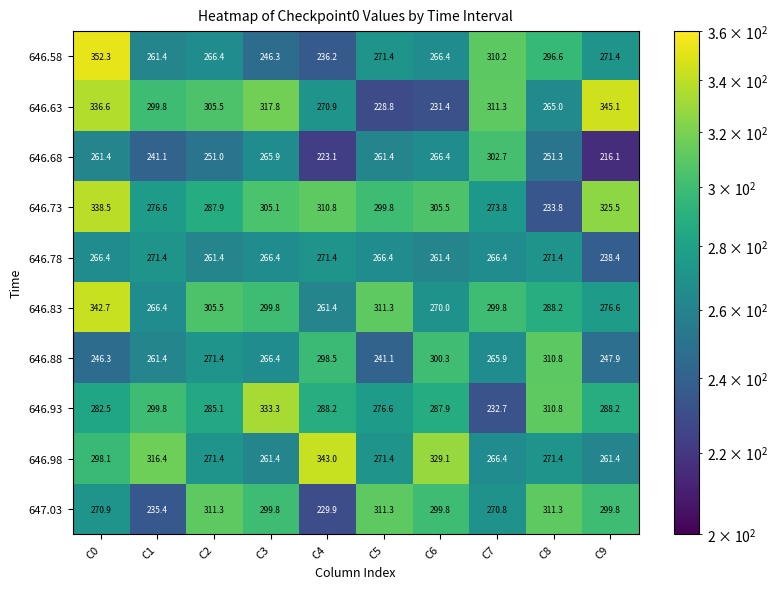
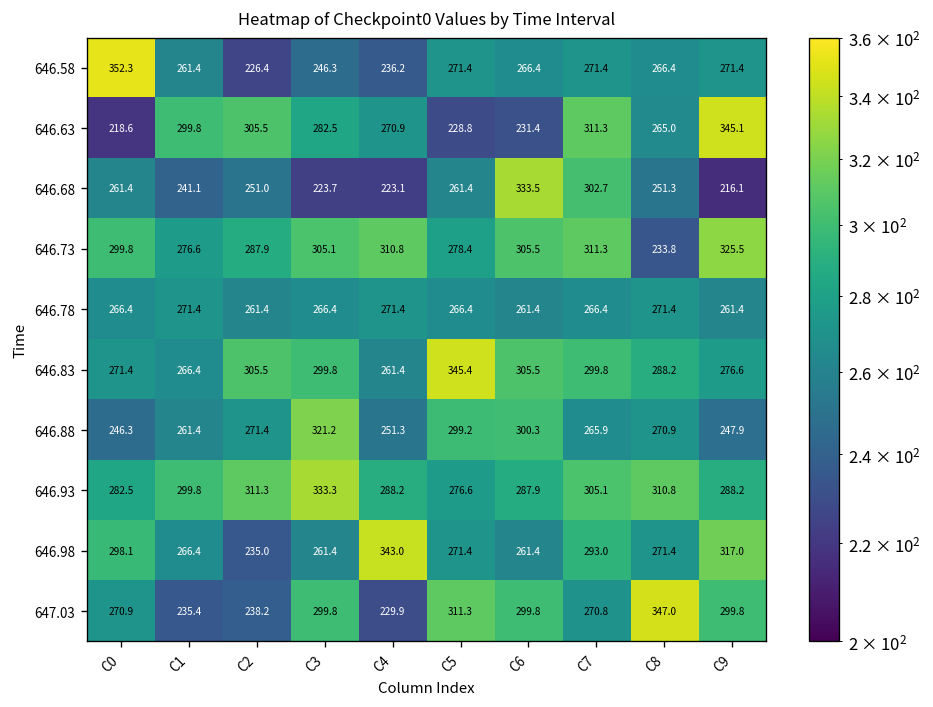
646.58, C2: 266.4 -> 226.4
646.58, C7: 310.2 -> 271.4
646.58, C8: 296.6 -> 266.4
646.63, C0: 336.6 -> 218.6
646.63, C3: 317.8 -> 282.5
646.68, C3: 265.9 -> 223.7
646.68, C6: 266.4 -> 333.5
646.73, C0: 338.5 -> 299.8
646.73, C5: 299.8 -> 278.4
646.73, C7: 273.8 -> 311.3
646.78, C9: 238.4 -> 261.4
646.83, C0: 342.7 -> 271.4
646.83, C5: 311.3 -> 345.4
646.83, C6: 270.0 -> 305.5
646.88, C3: 266.4 -> 321.2
646.88, C4: 298.5 -> 251.3
646.88, C5: 241.1 -> 299.2
646.88, C8: 310.8 -> 270.9
646.93, C2: 285.1 -> 311.3
646.93, C7: 232.7 -> 305.1
646.98, C1: 316.4 -> 266.4
646.98, C2: 271.4 -> 235.0
646.98, C6: 329.1 -> 261.4
646.98, C7: 266.4 -> 293.0
646.98, C9: 261.4 -> 317.0
647.03, C2: 311.3 -> 238.2
647.03, C8: 311.3 -> 347.0
